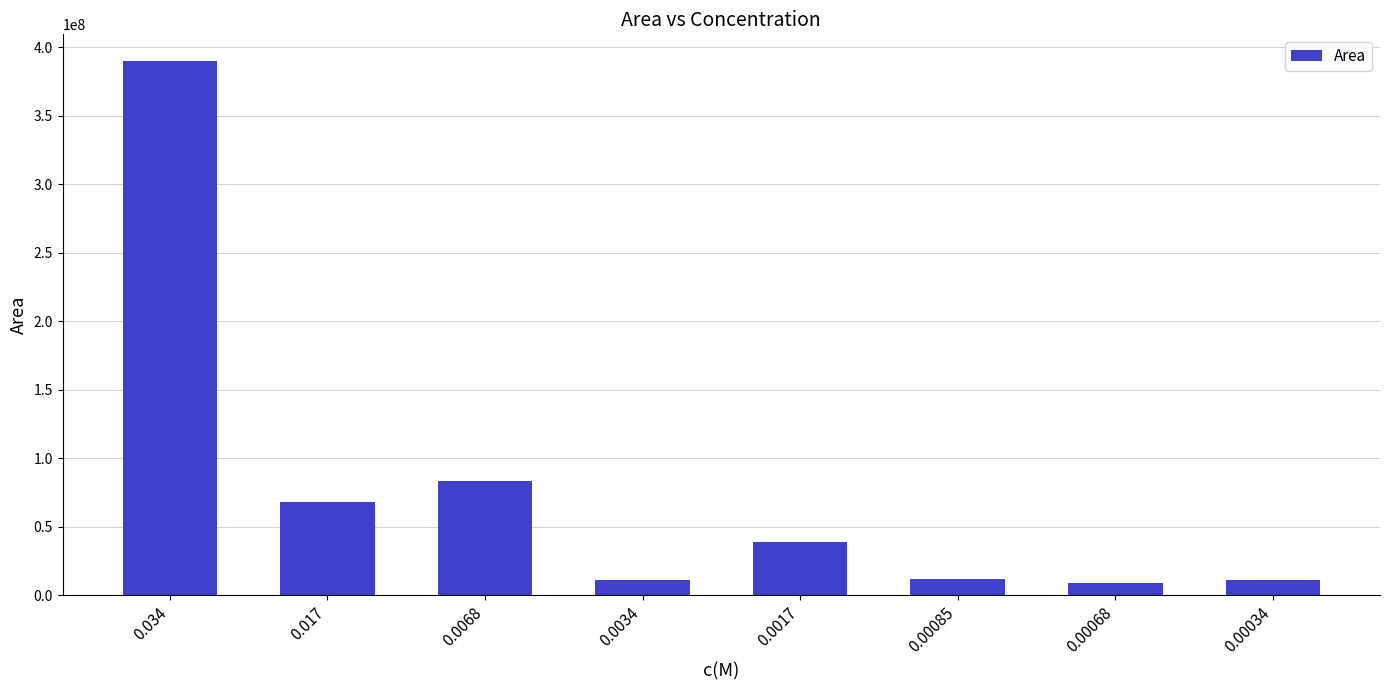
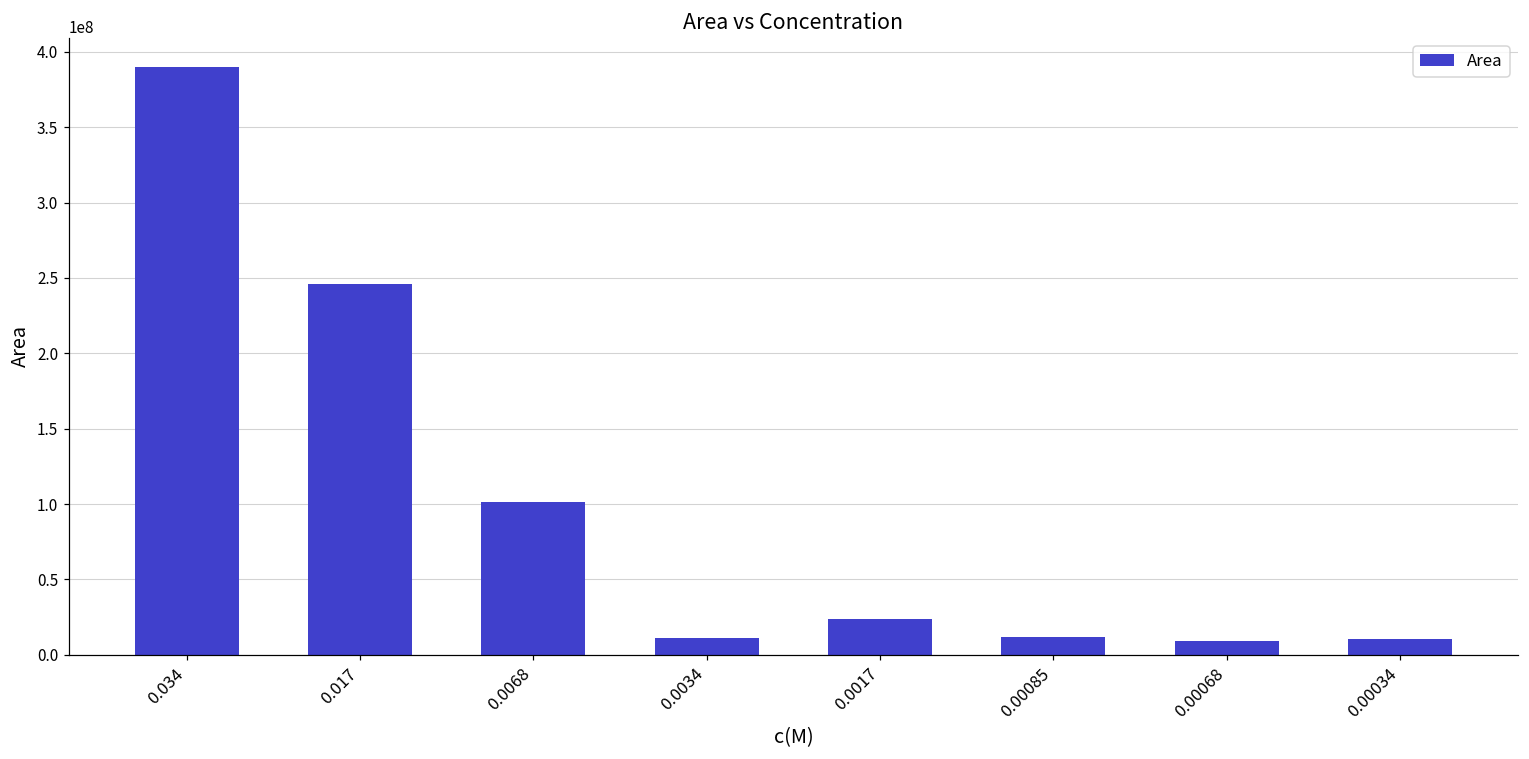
0.017: 68000000 -> 246000000
0.0068: 83000000 -> 101000000
0.0017: 39000000 -> 24000000
